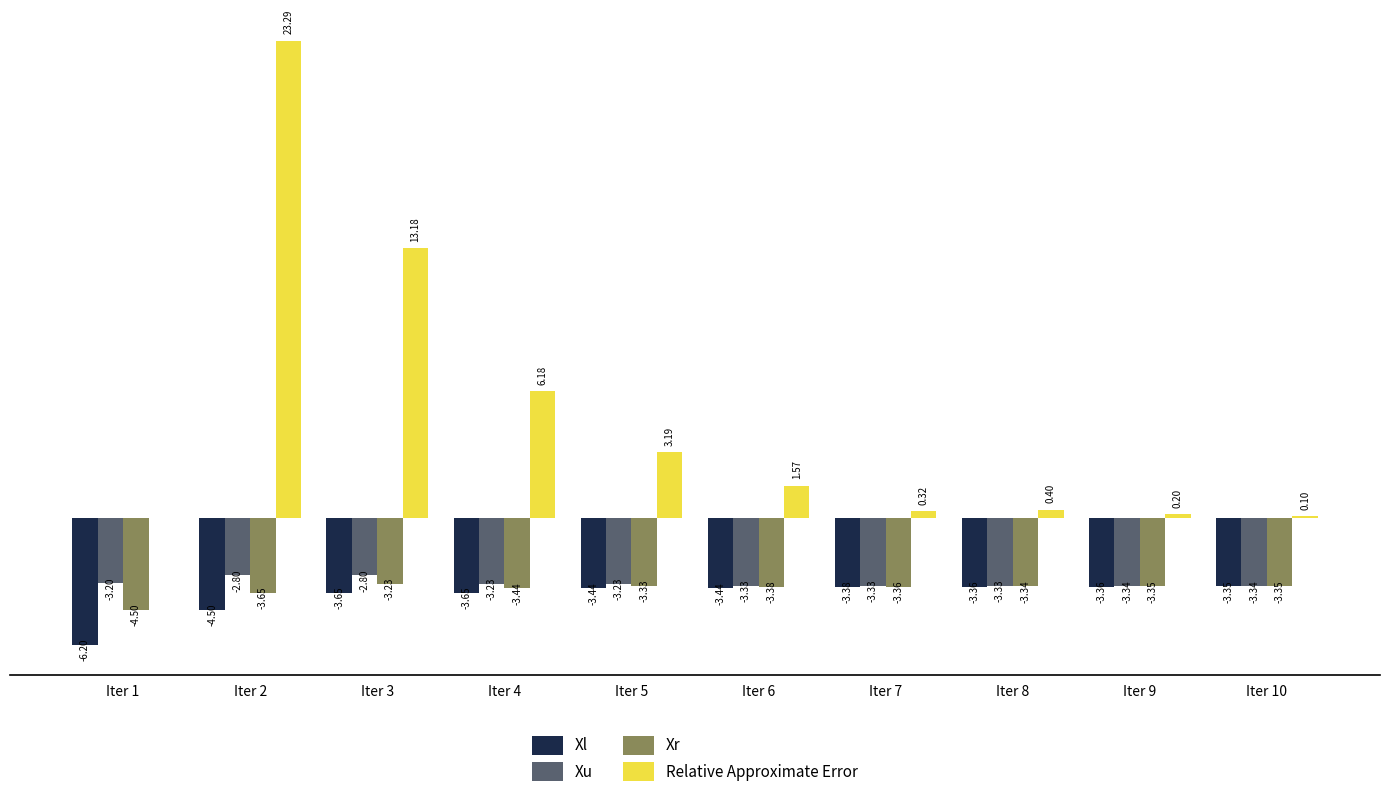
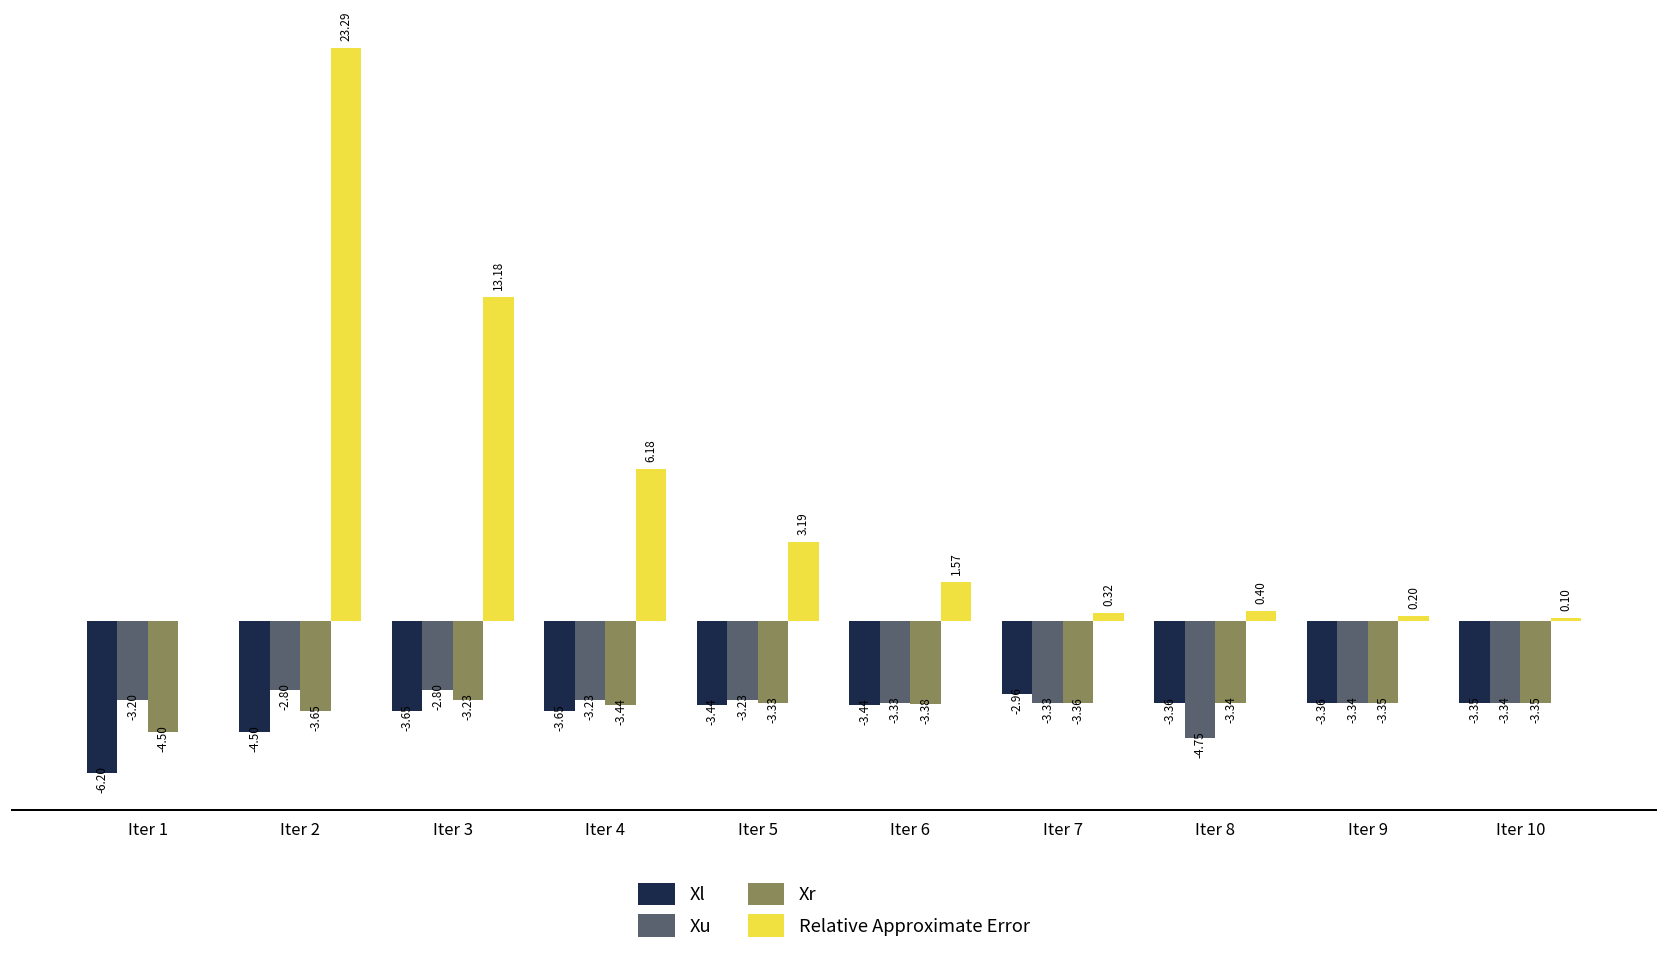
Xl, Iter 7: -3.38 -> -2.96
Xu, Iter 8: -3.33 -> -4.75
